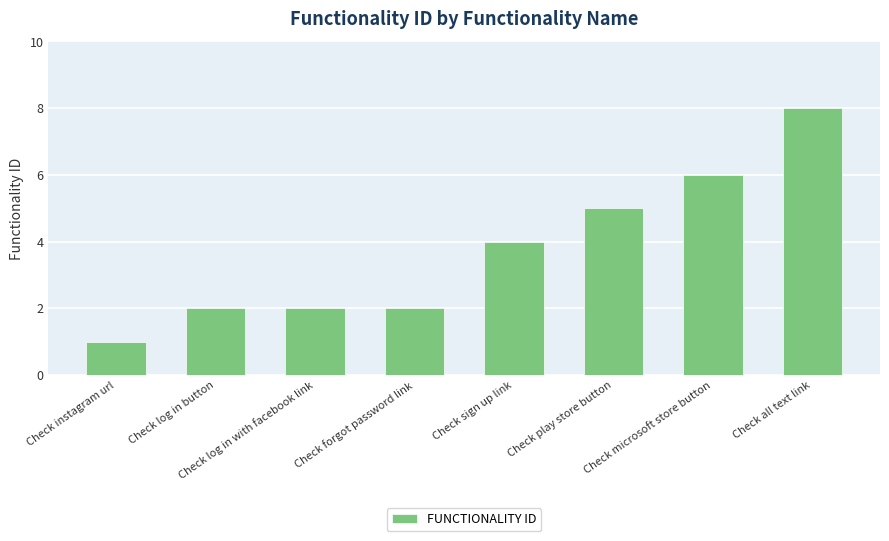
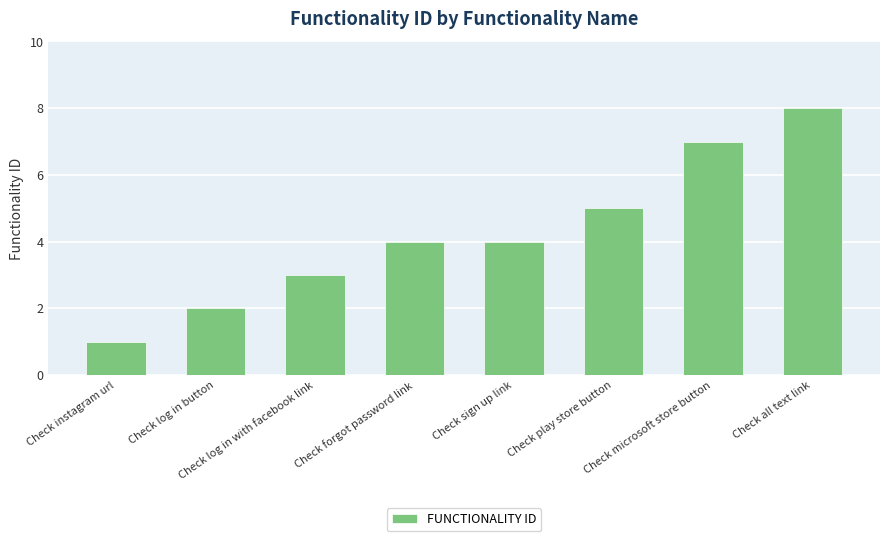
Check log in with facebook link: 2 -> 3
Check forgot password link: 2 -> 4
Check microsoft store button: 6 -> 7
